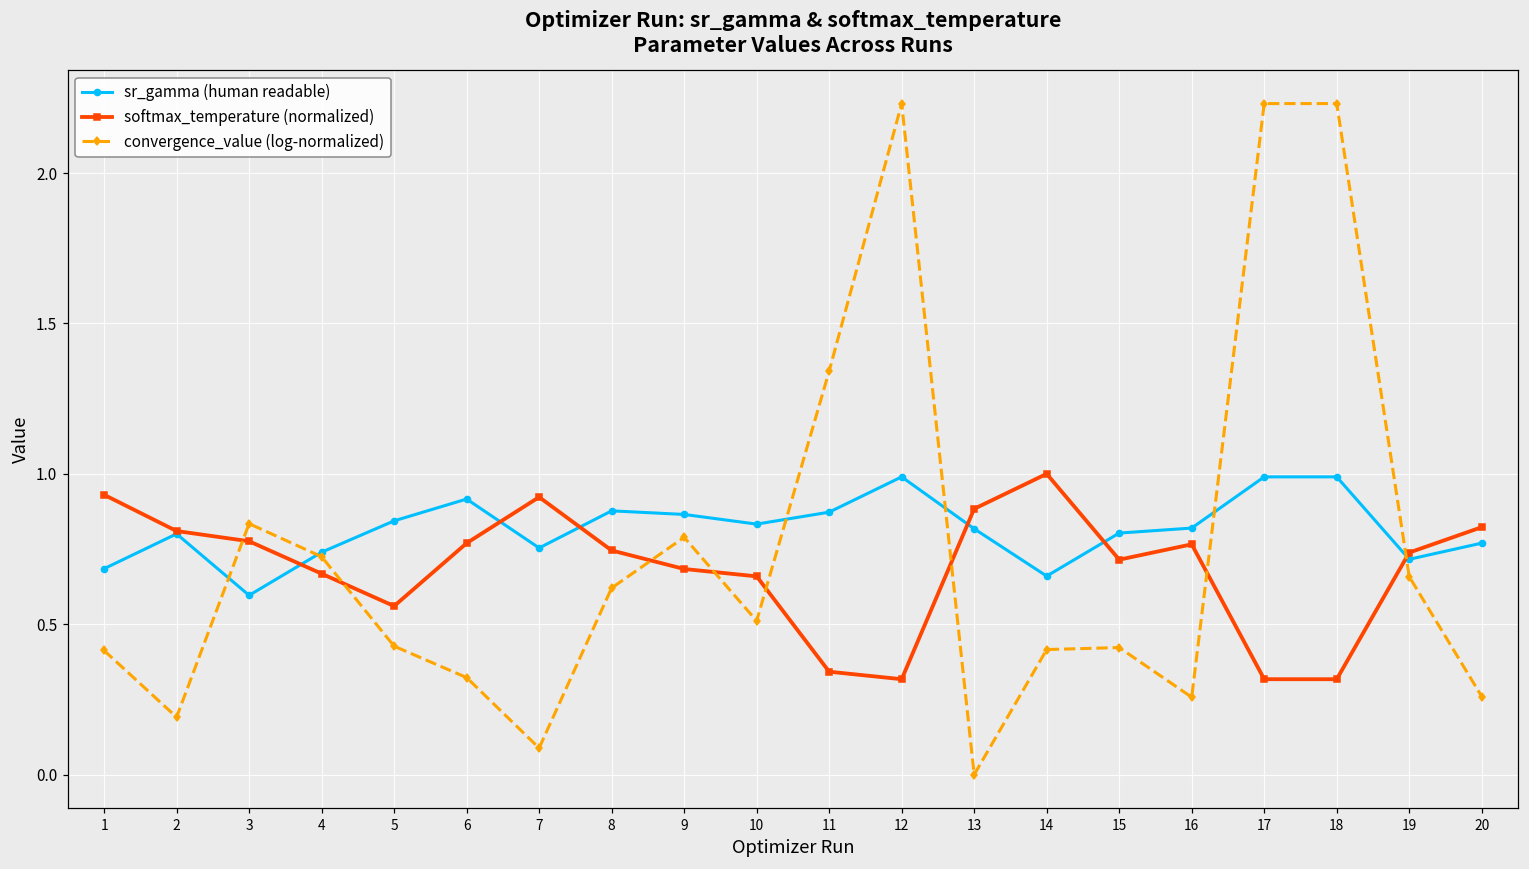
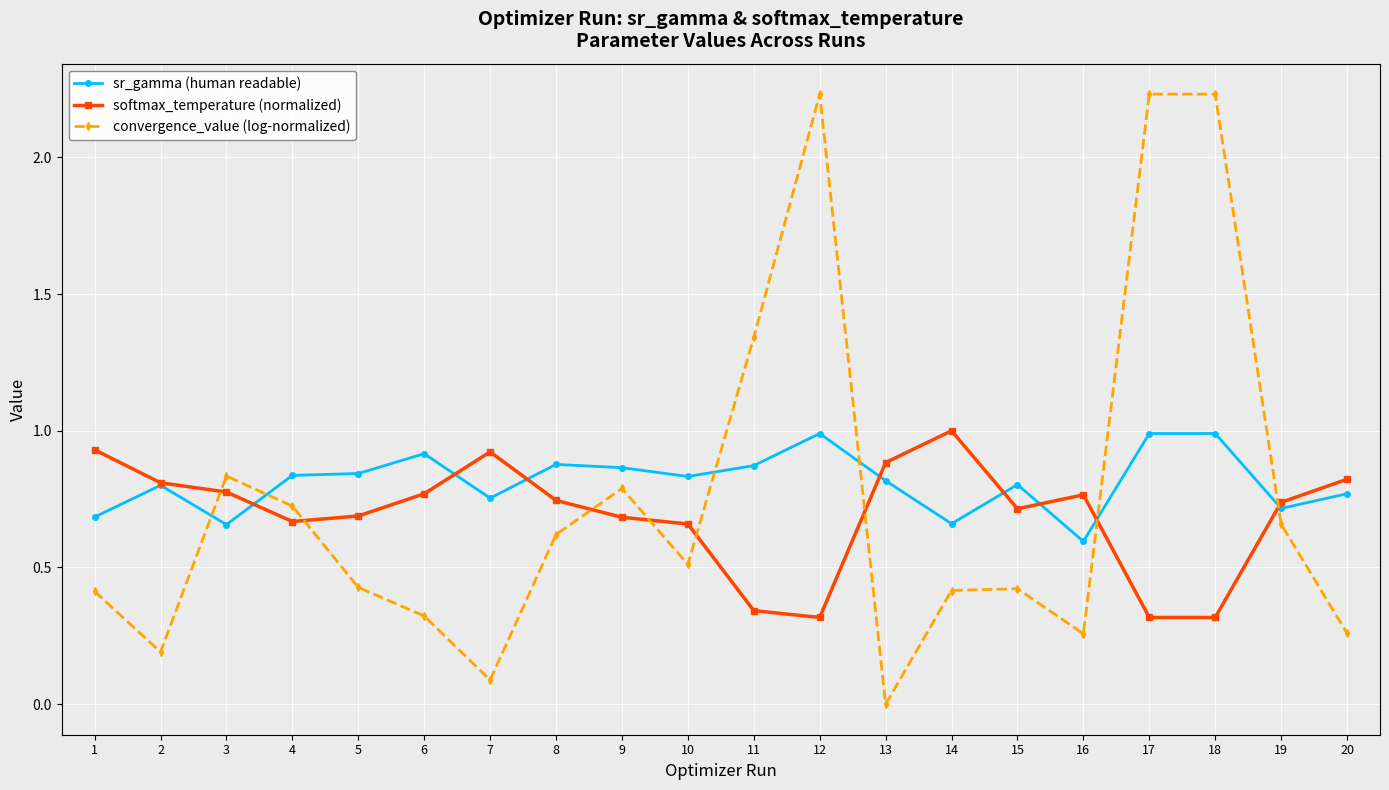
sr_gamma (human readable), 3: 0.60 -> 0.66
sr_gamma (human readable), 4: 0.74 -> 0.84
softmax_temperature (normalized), 5: 0.56 -> 0.69
sr_gamma (human readable), 16: 0.82 -> 0.60
